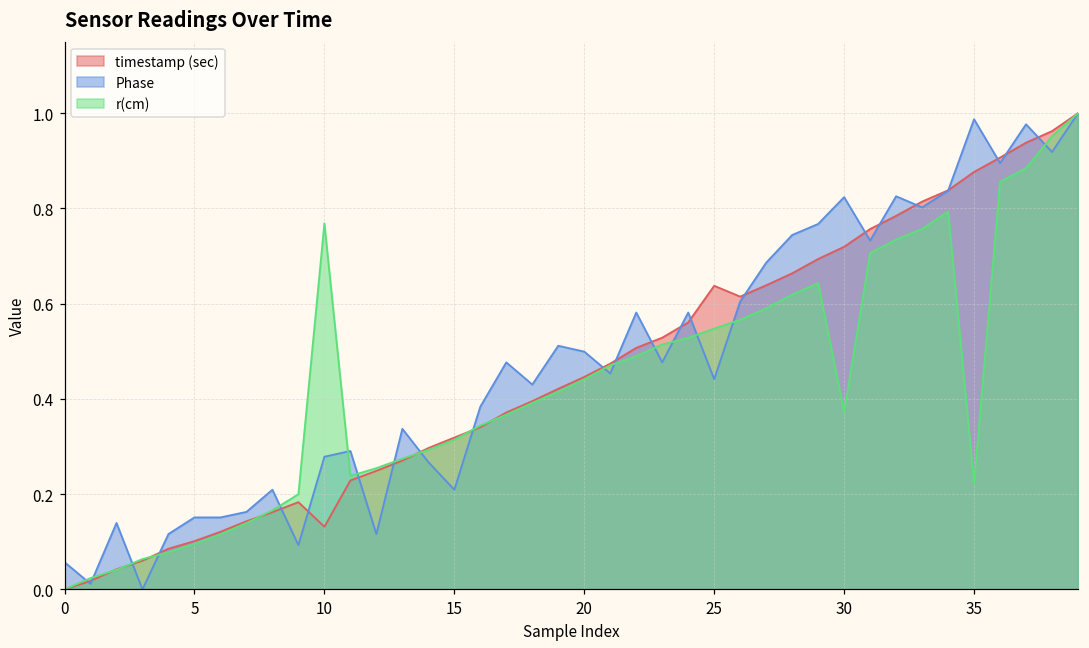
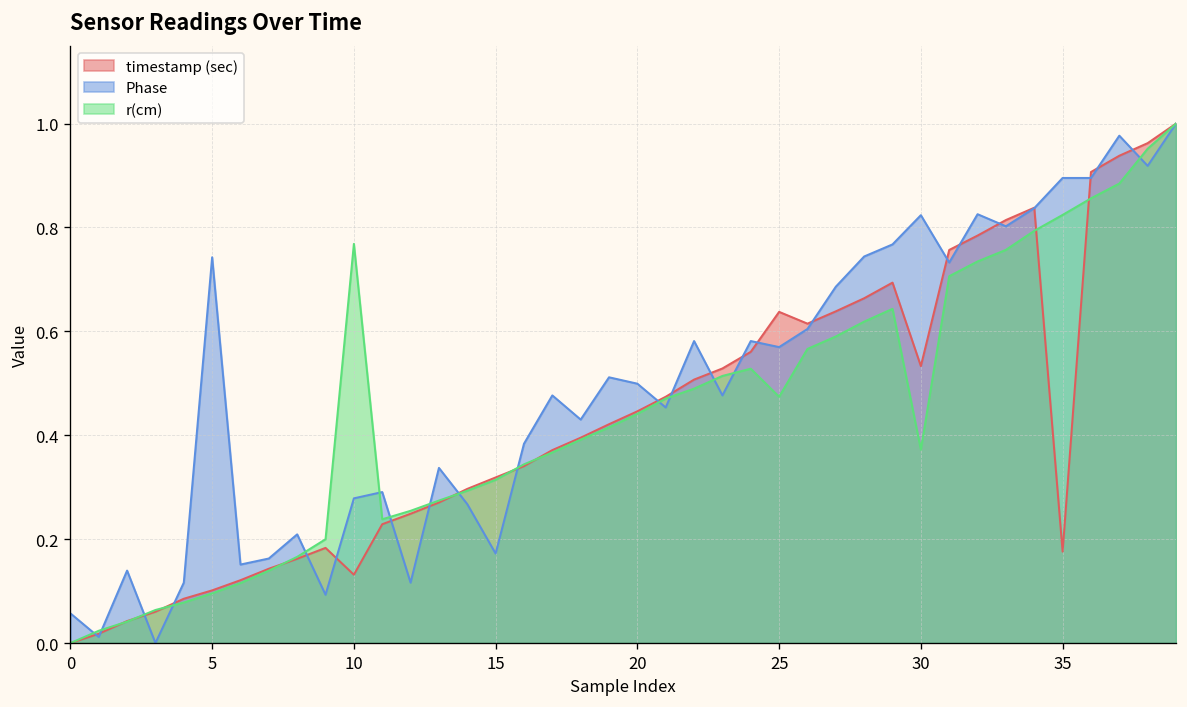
Phase, 5: 0.15 -> 0.74
Phase, 15: 0.21 -> 0.17
Phase, 25: 0.44 -> 0.57
r(cm), 25: 0.55 -> 0.47
timestamp (sec), 30: 0.72 -> 0.53
timestamp (sec), 35: 0.88 -> 0.18
Phase, 35: 0.99 -> 0.90
r(cm), 35: 0.22 -> 0.82
